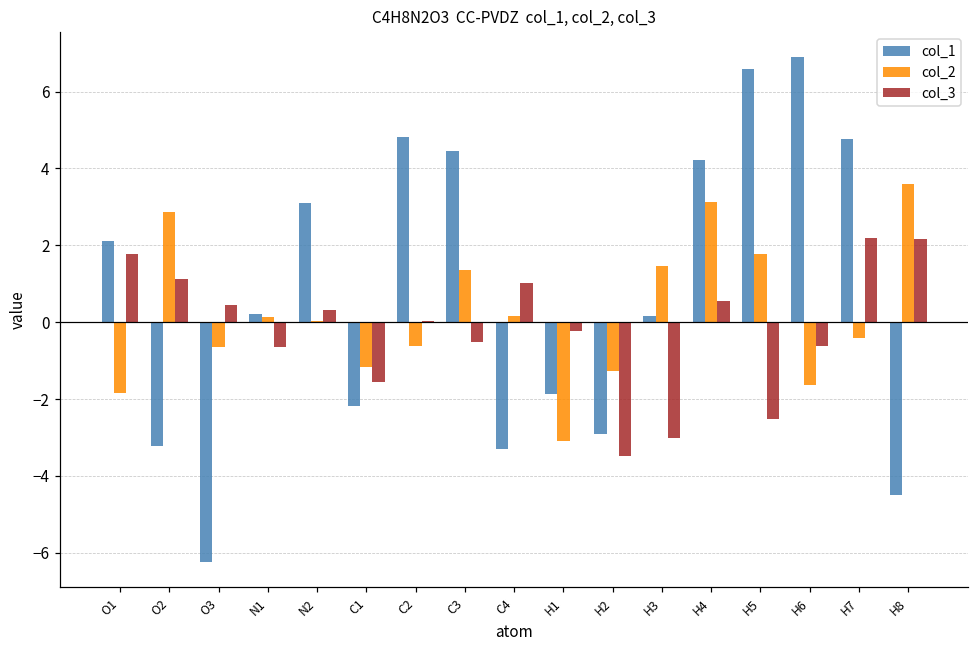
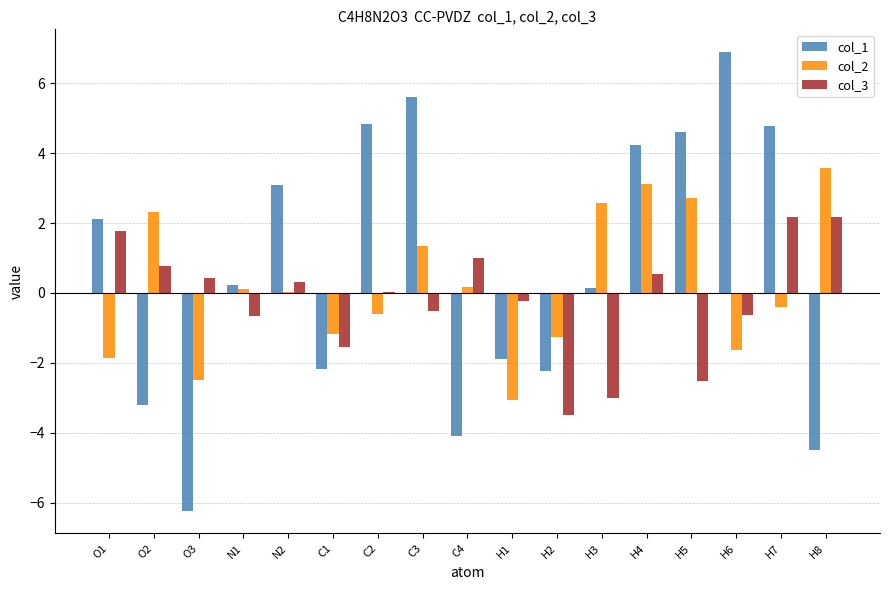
col_2, O2: 2.9 -> 2.3
col_3, O2: 1.1 -> 0.8
col_2, O3: -0.6 -> -2.5
col_1, C3: 4.4 -> 5.6
col_1, C4: -3.3 -> -4.1
col_1, H2: -2.9 -> -2.2
col_2, H3: 1.5 -> 2.6
col_1, H5: 6.6 -> 4.6
col_2, H5: 1.8 -> 2.7
